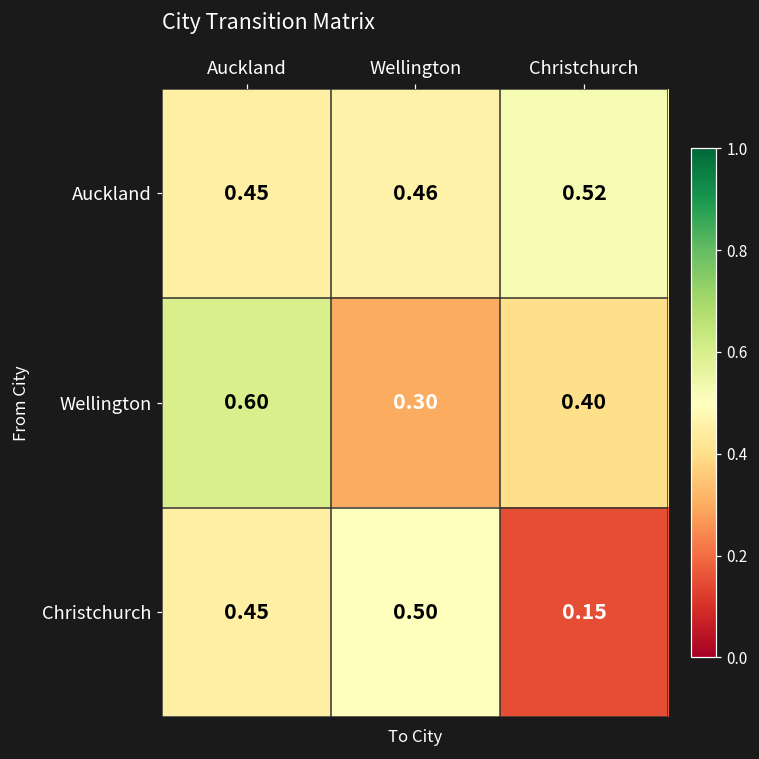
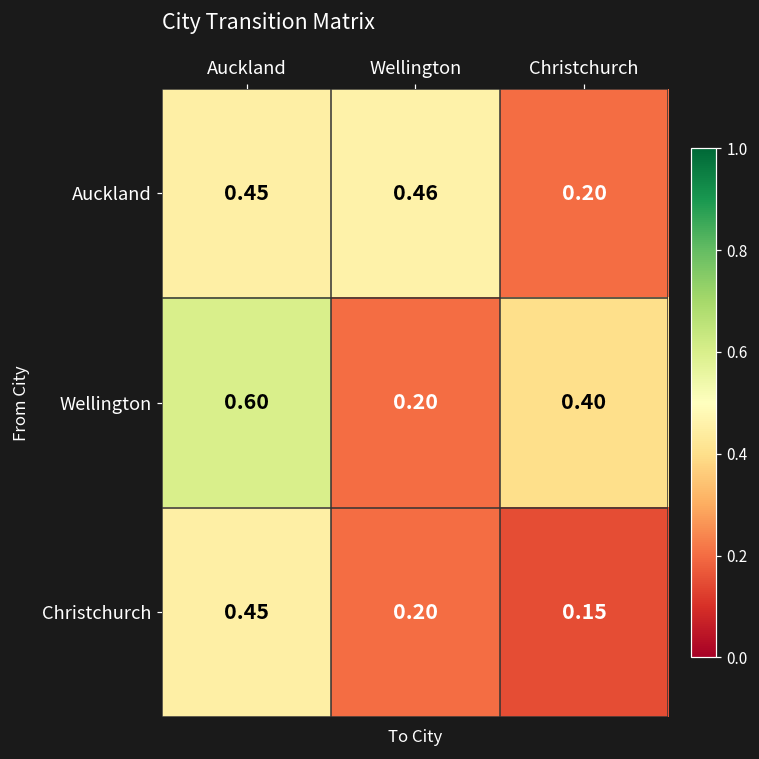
Auckland, Christchurch: 0.52 -> 0.20
Wellington, Wellington: 0.30 -> 0.20
Christchurch, Wellington: 0.50 -> 0.20
